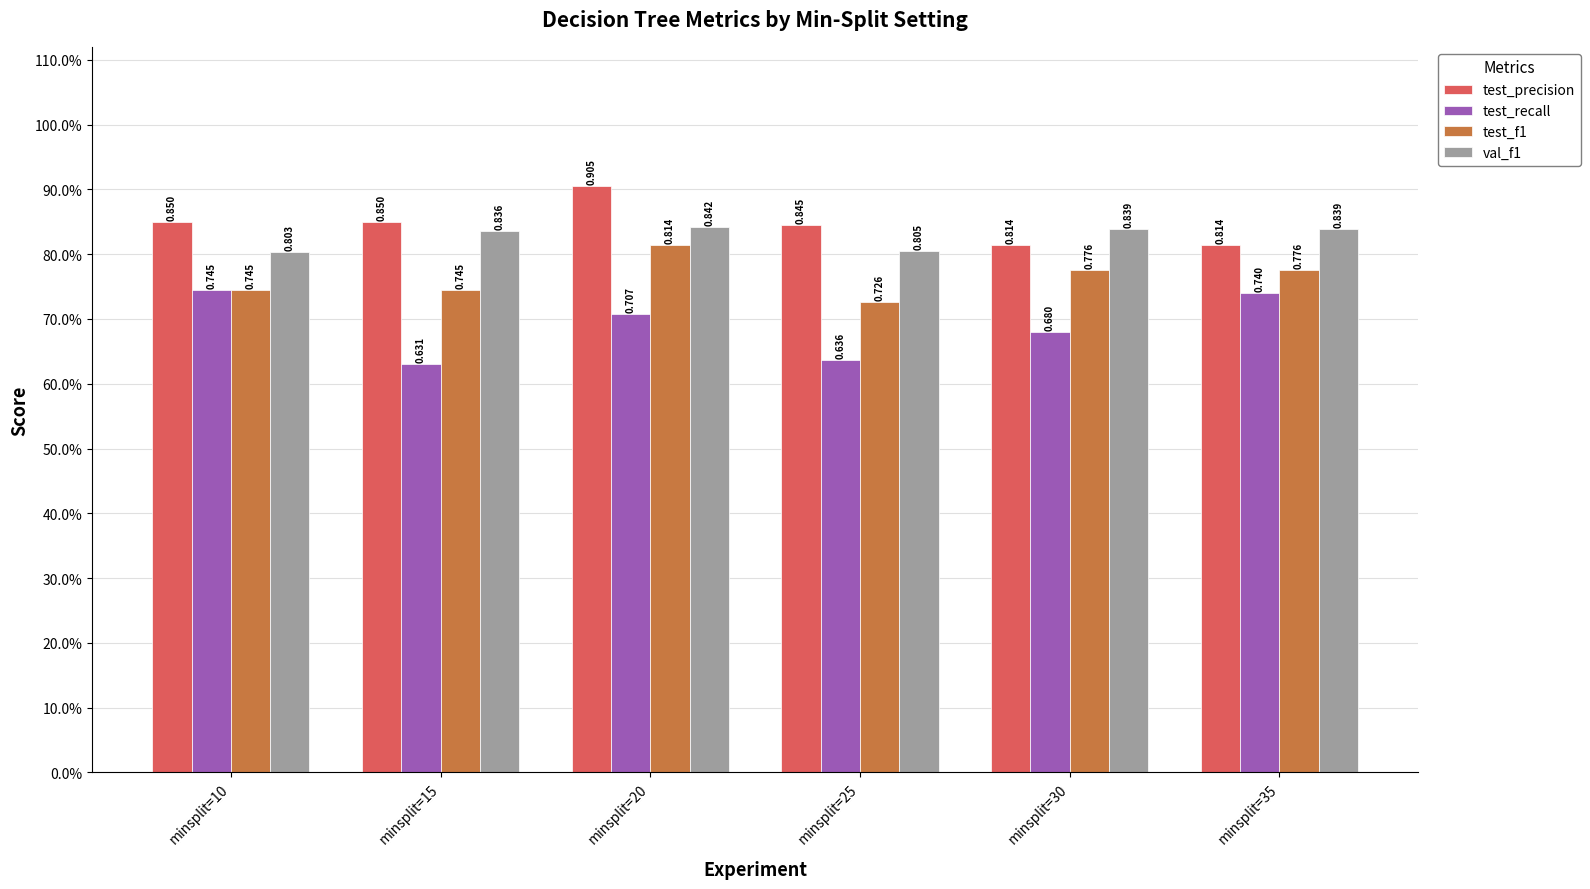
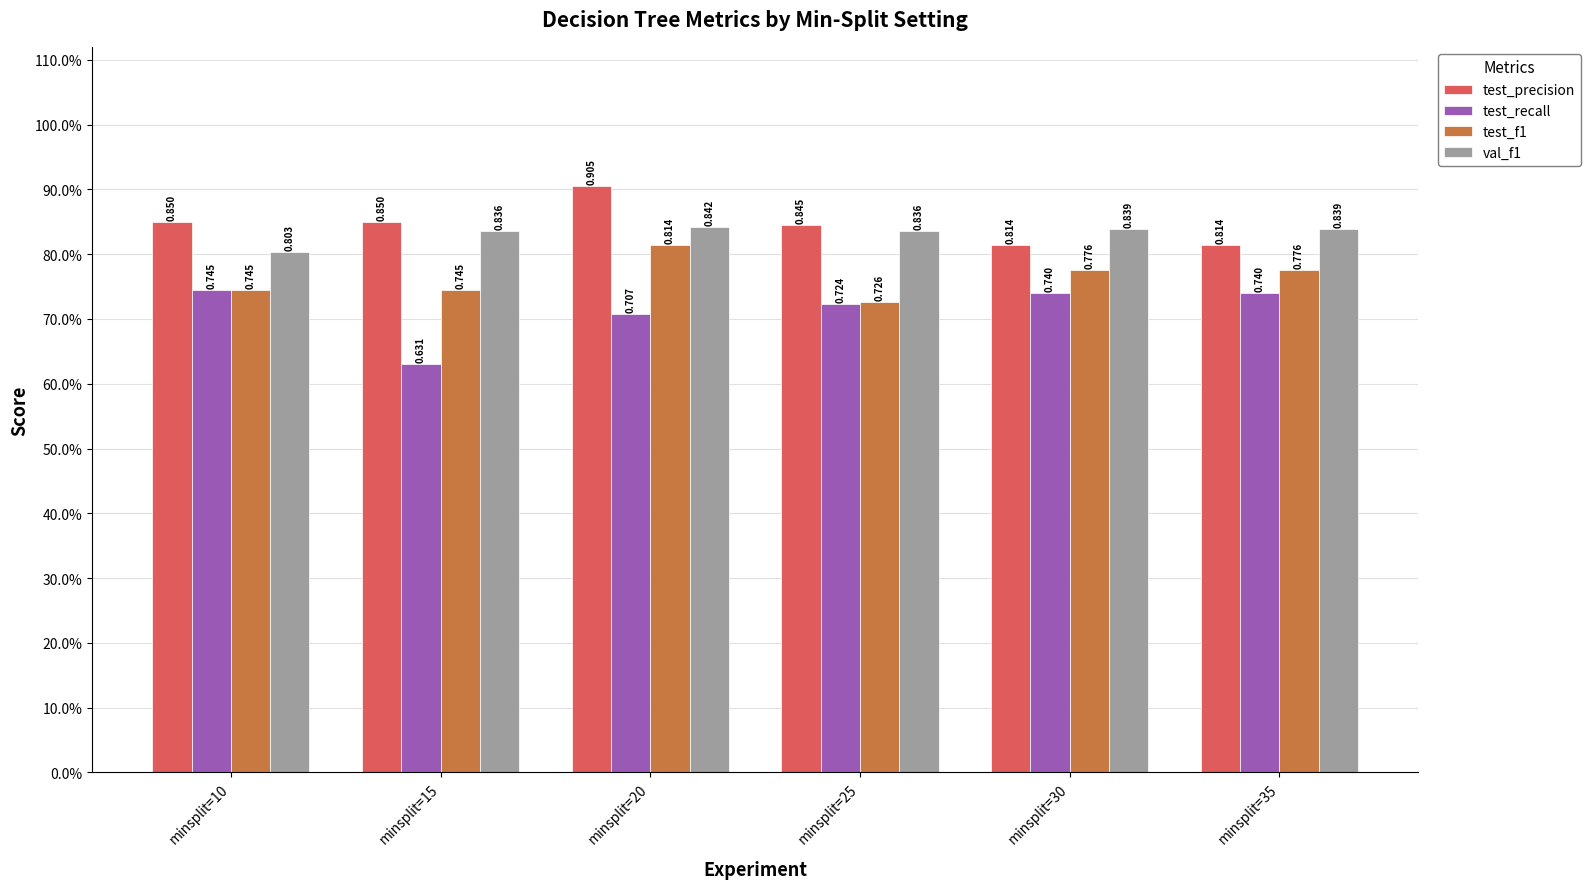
test_recall, minsplit=25: 0.636 -> 0.724
val_f1, minsplit=25: 0.805 -> 0.836
test_recall, minsplit=30: 0.680 -> 0.740
